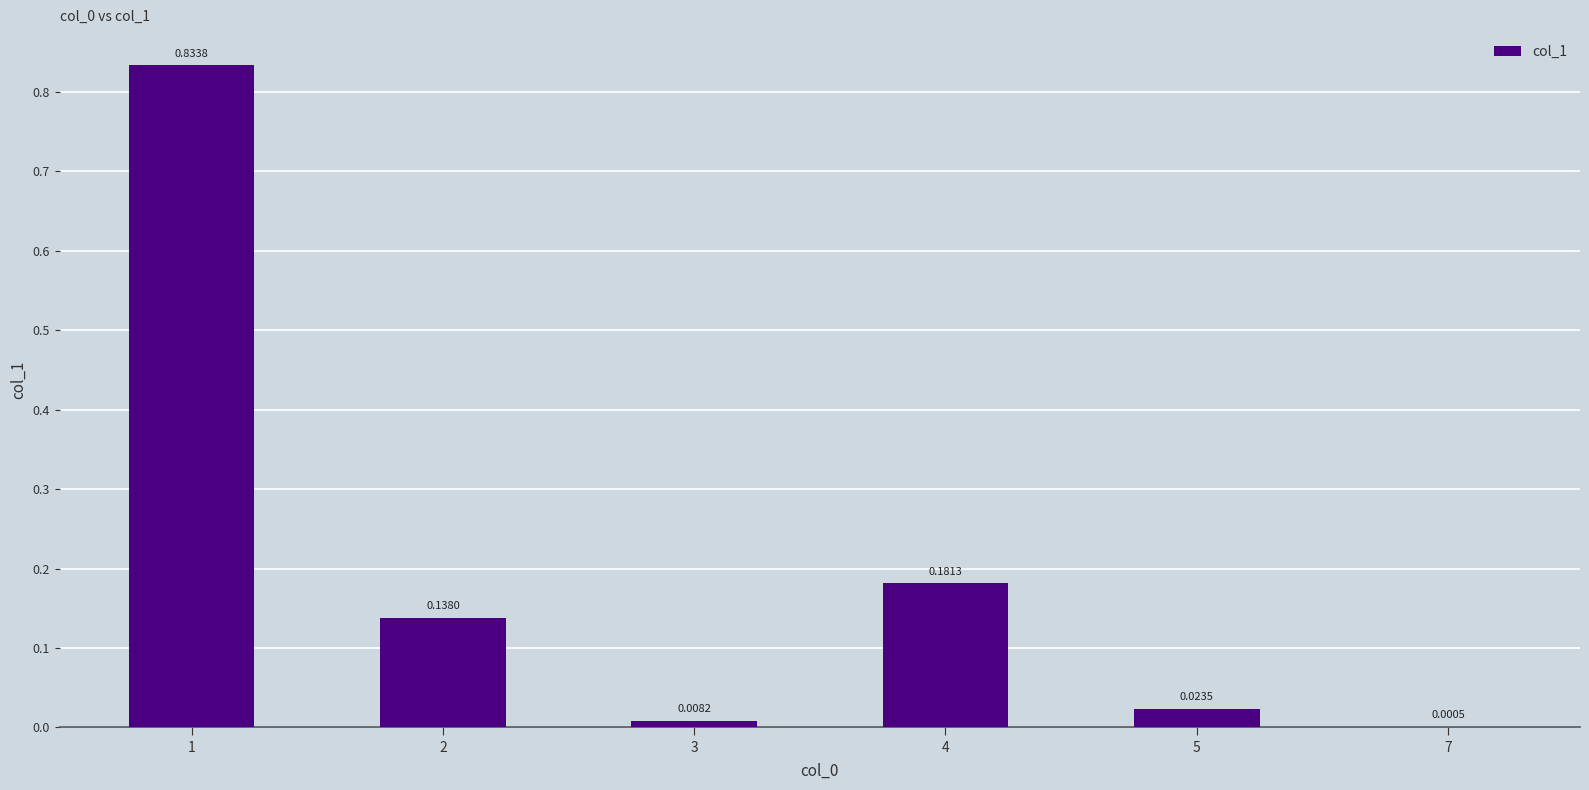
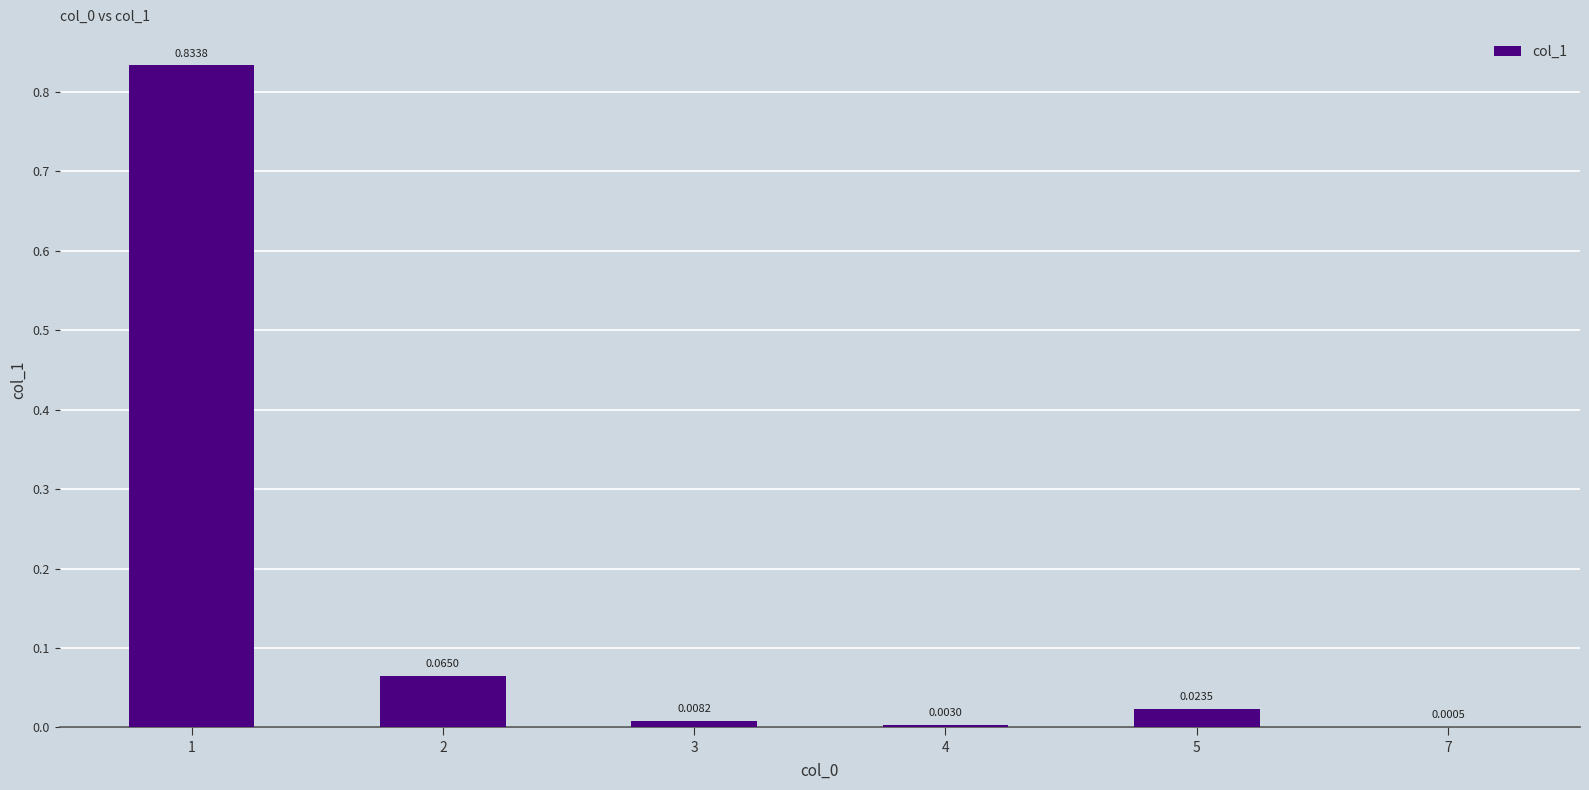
2: 0.1380 -> 0.0650
4: 0.1813 -> 0.0030
